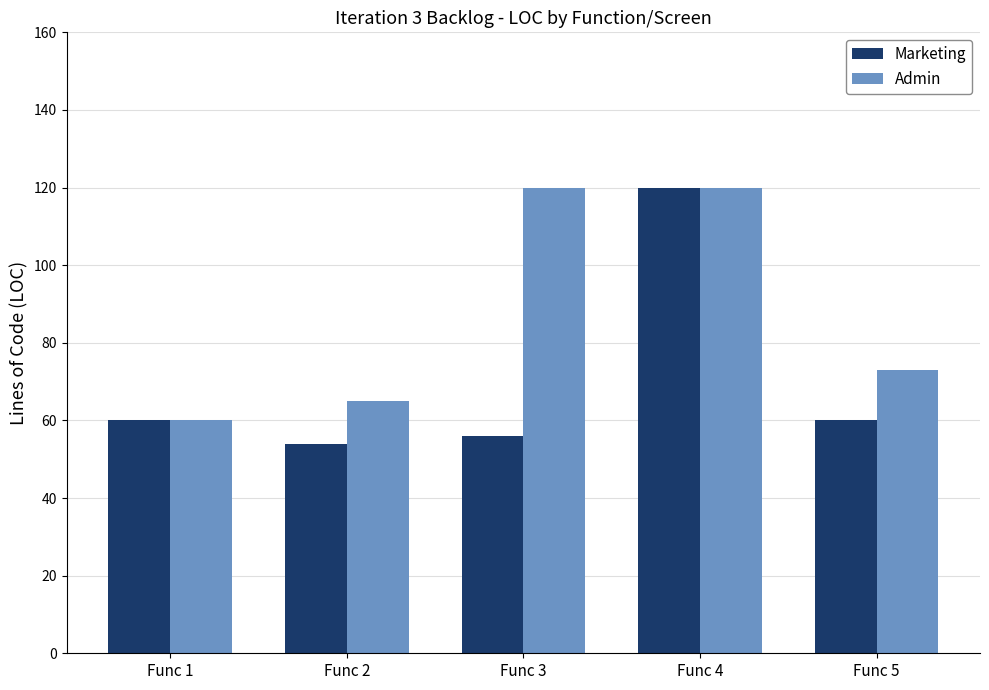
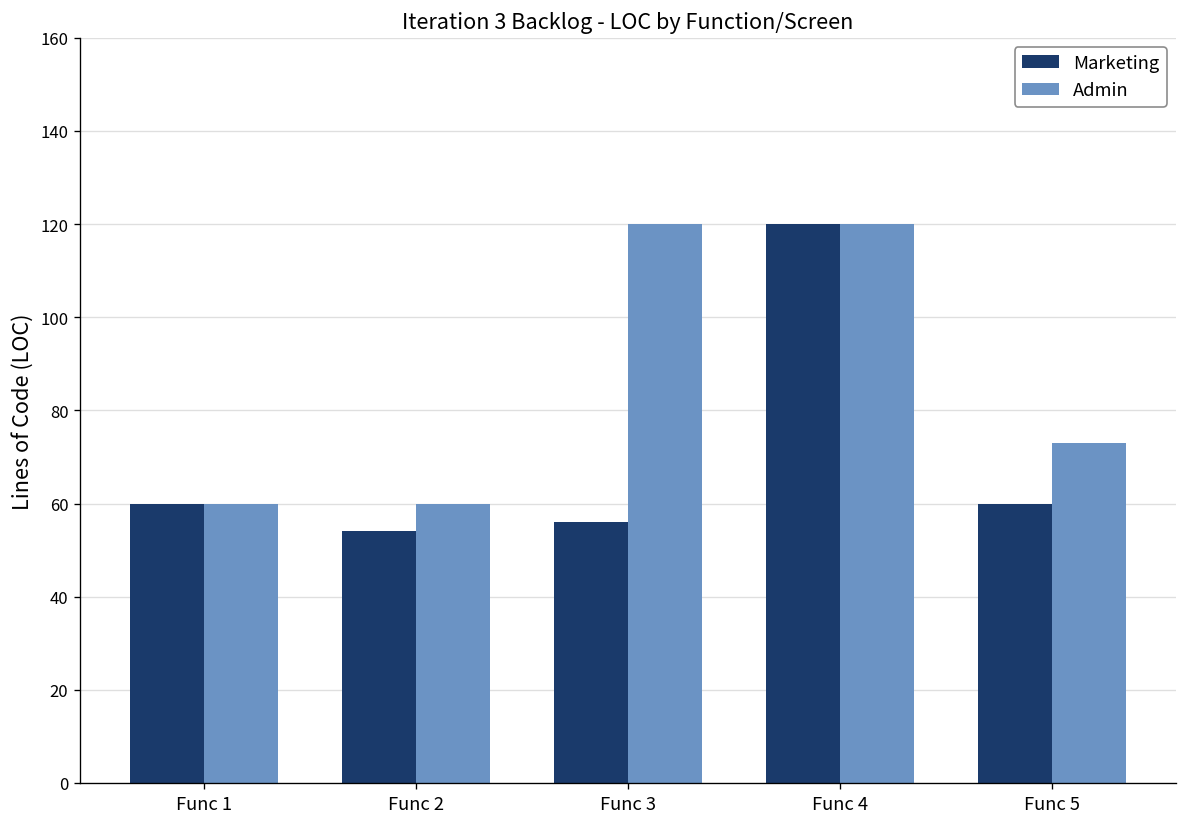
Admin, Func 2: 65 -> 60
